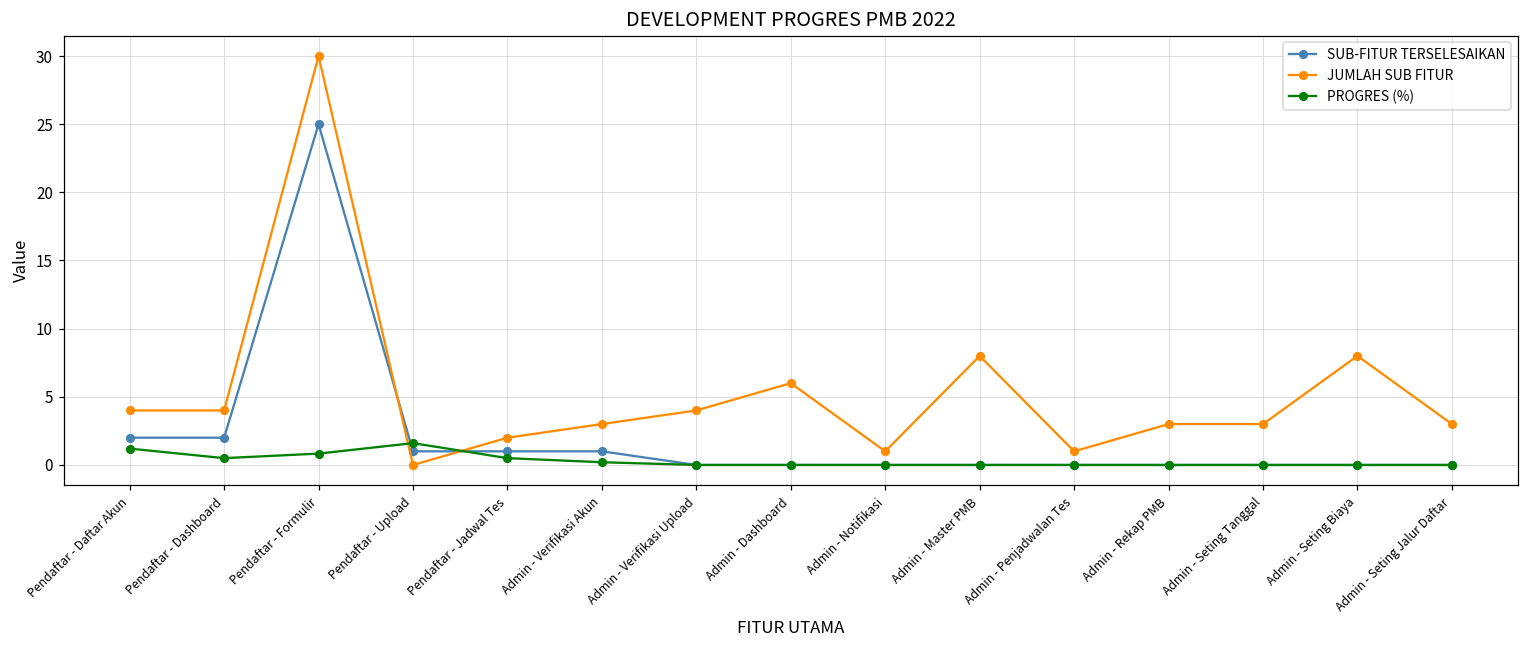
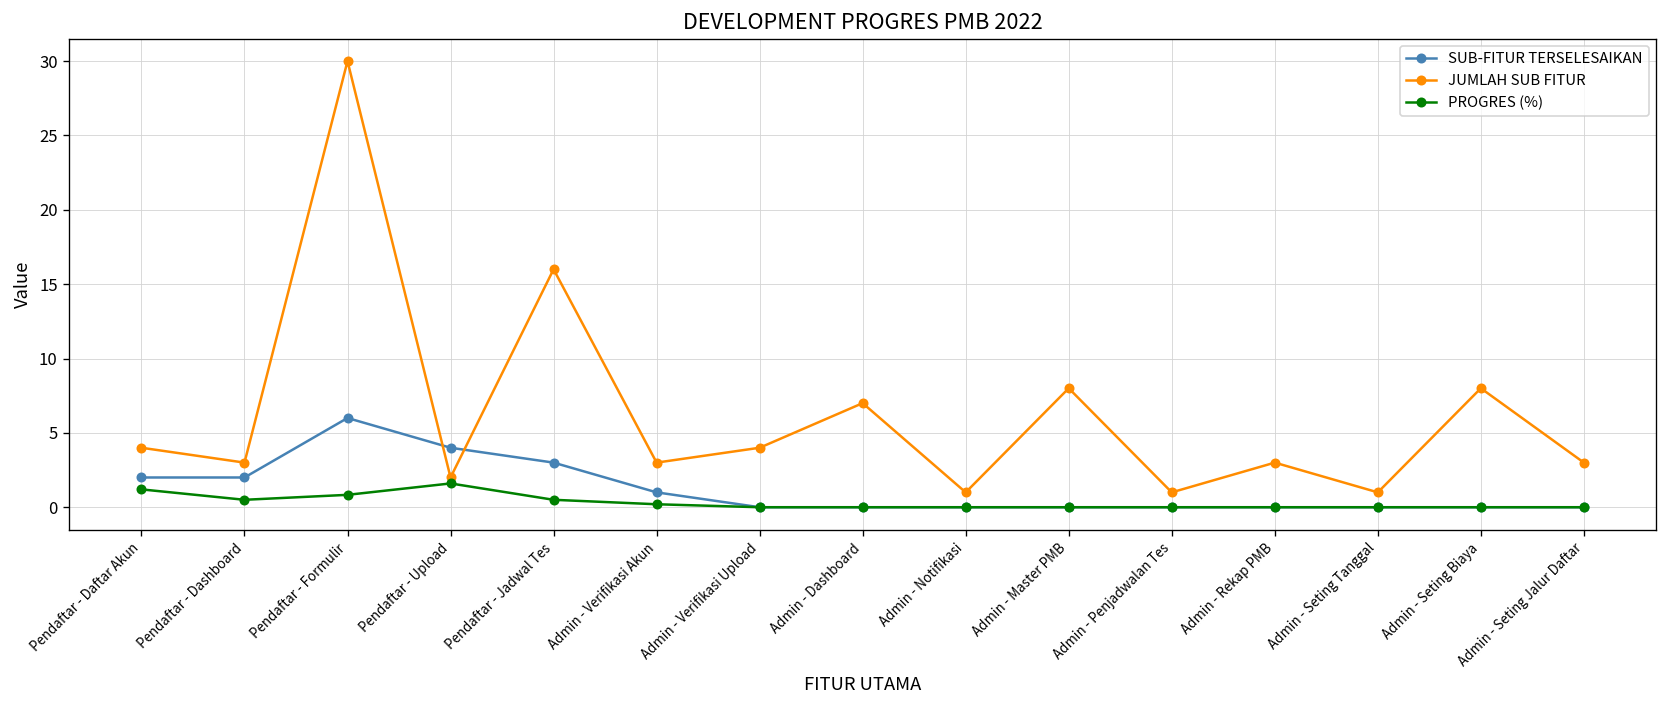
JUMLAH SUB FITUR, Pendaftar - Dashboard: 4 -> 3
SUB-FITUR TERSELESAIKAN, Pendaftar - Formulir: 25 -> 6
SUB-FITUR TERSELESAIKAN, Pendaftar - Upload: 1 -> 4
JUMLAH SUB FITUR, Pendaftar - Upload: 0 -> 2
SUB-FITUR TERSELESAIKAN, Pendaftar - Jadwal Tes: 1 -> 3
JUMLAH SUB FITUR, Pendaftar - Jadwal Tes: 2 -> 16
JUMLAH SUB FITUR, Admin - Dashboard: 6 -> 7
JUMLAH SUB FITUR, Admin - Seting Tanggal: 3 -> 1
